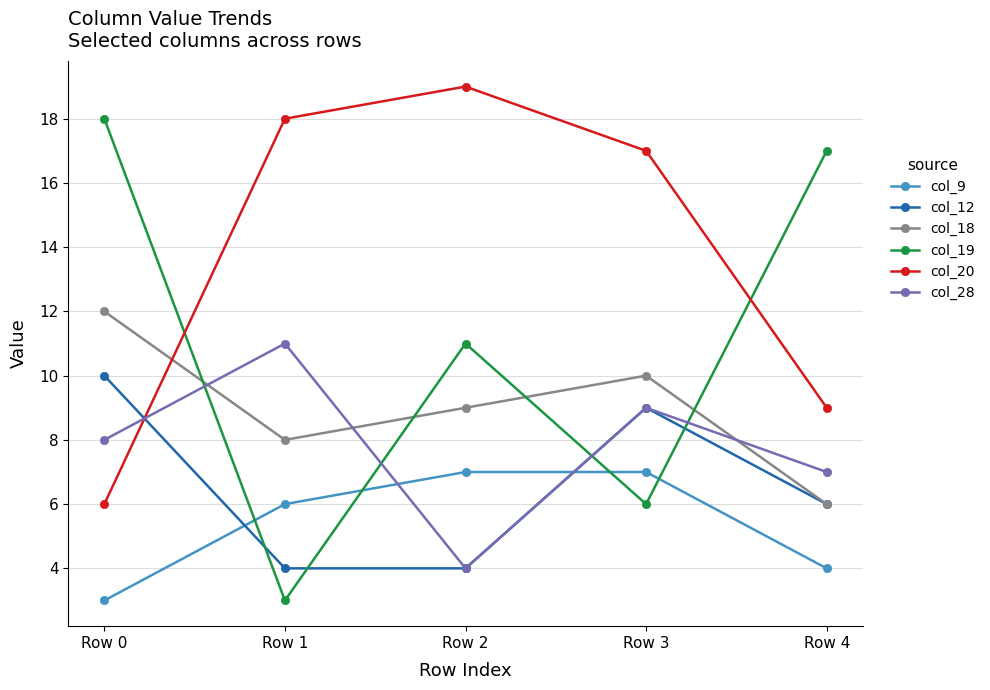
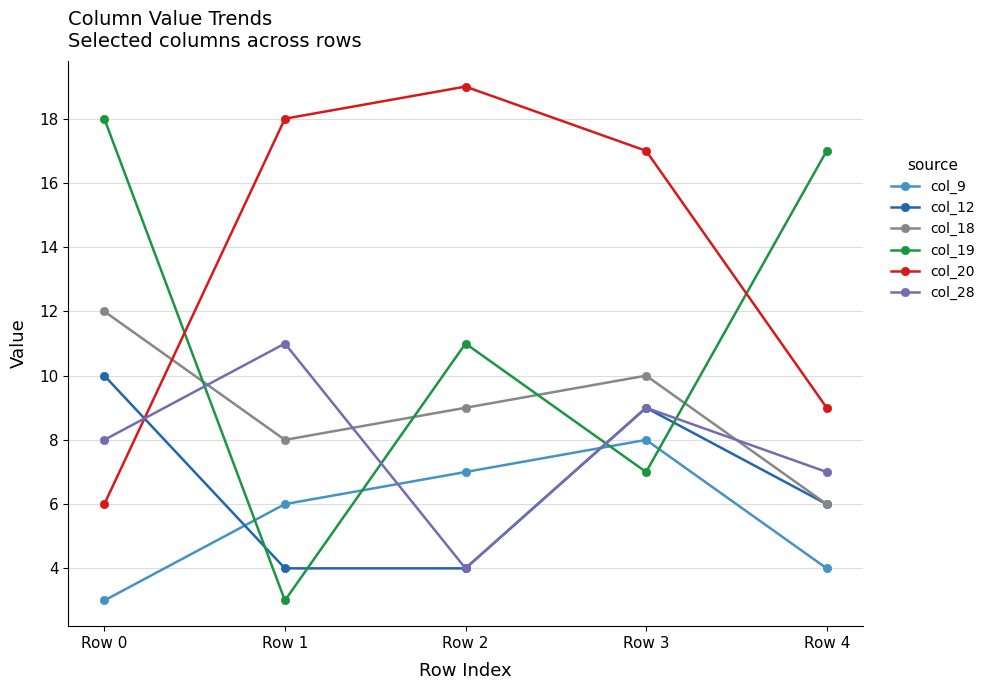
col_9, Row 3: 7 -> 8
col_19, Row 3: 6 -> 7
